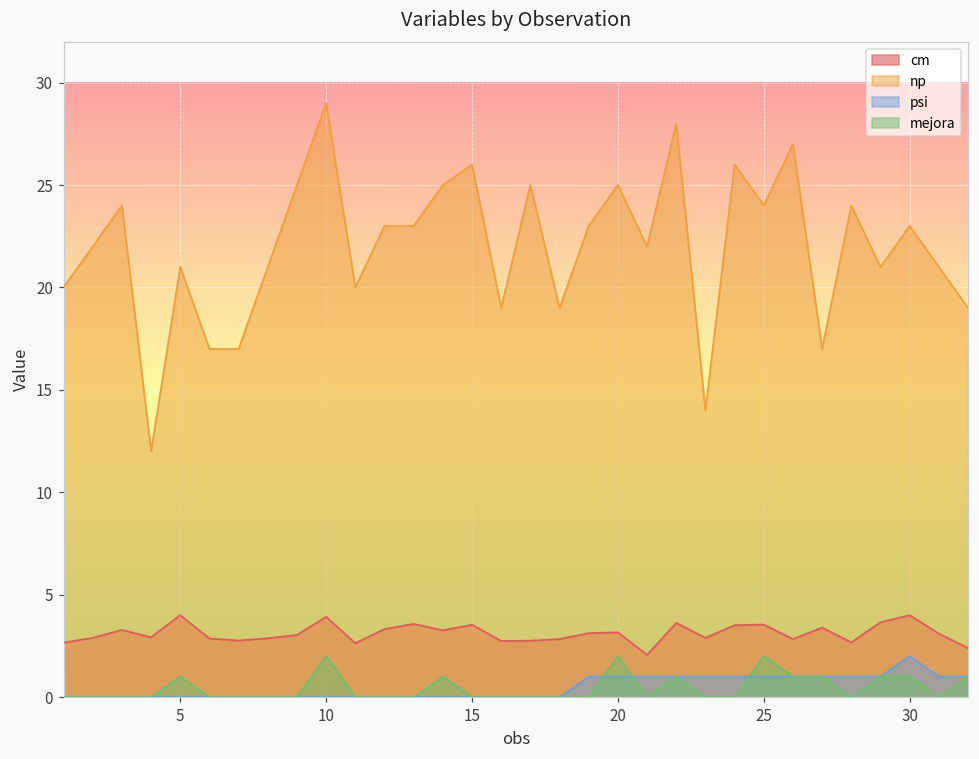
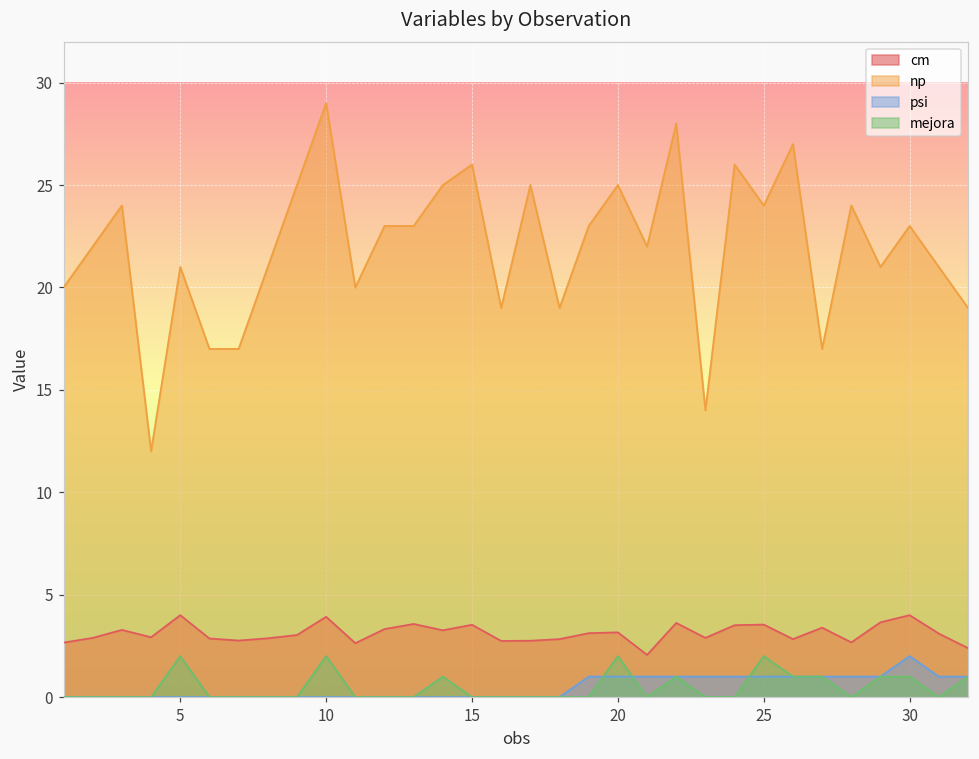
mejora, 5: 1 -> 2
